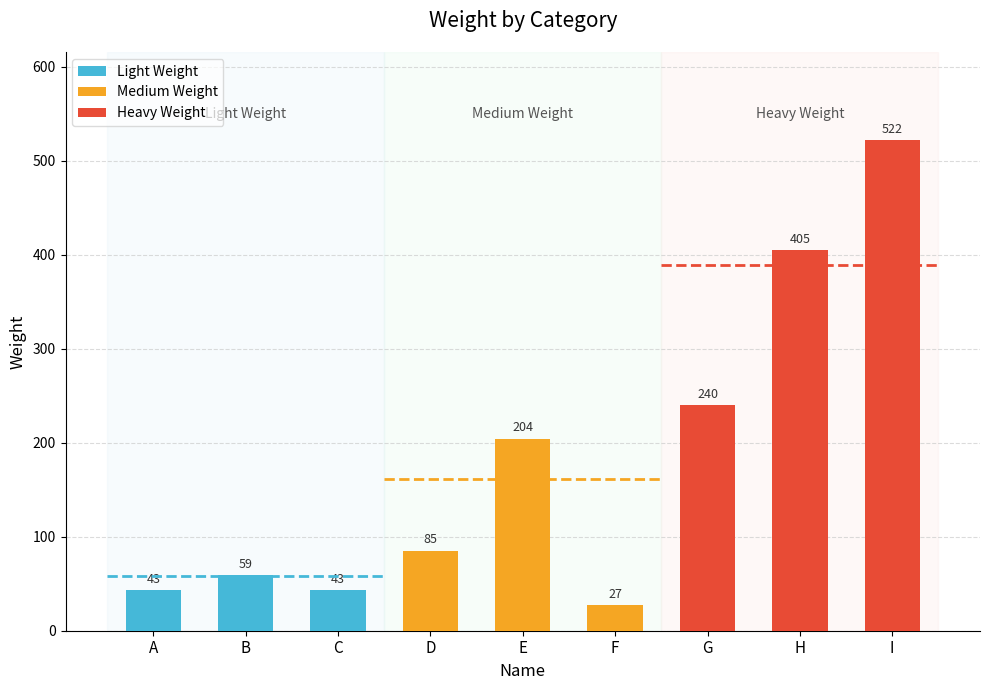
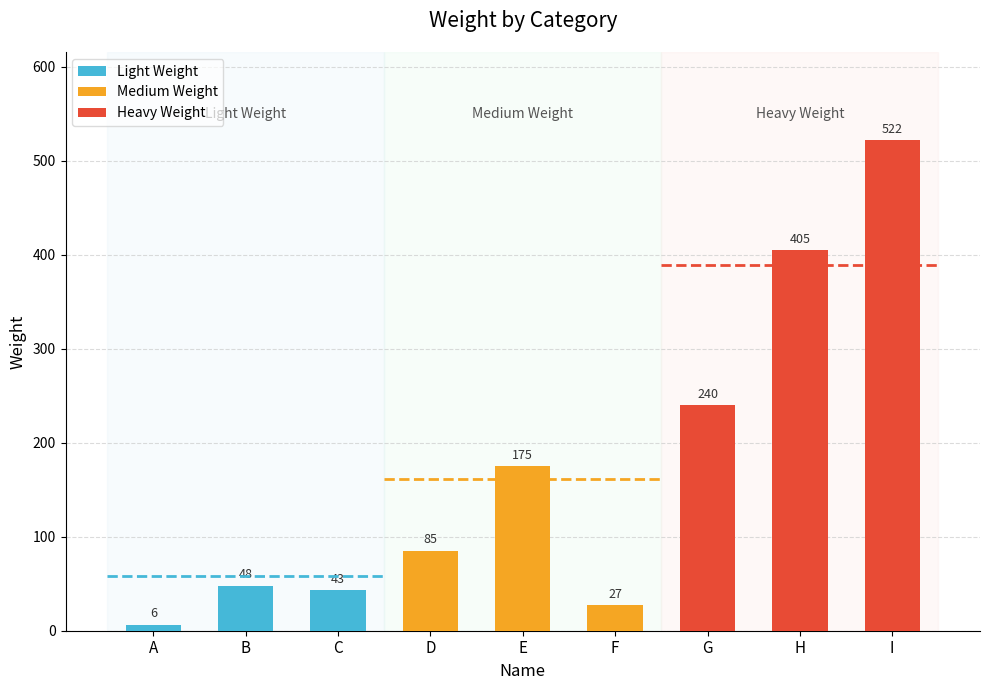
A: 43 -> 6
B: 59 -> 48
E: 204 -> 175
